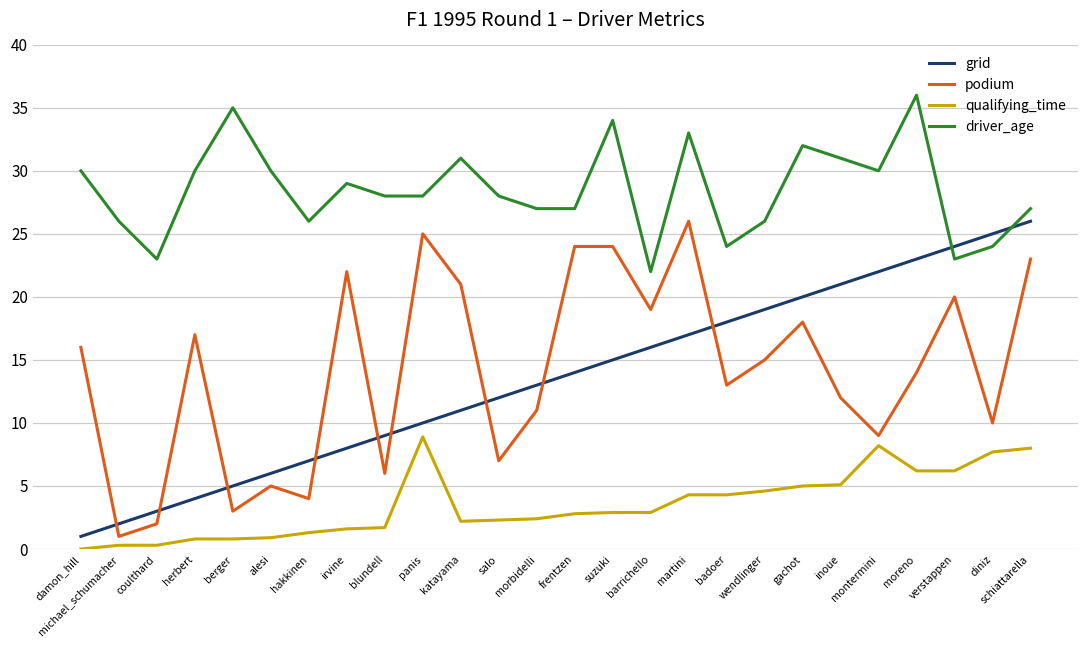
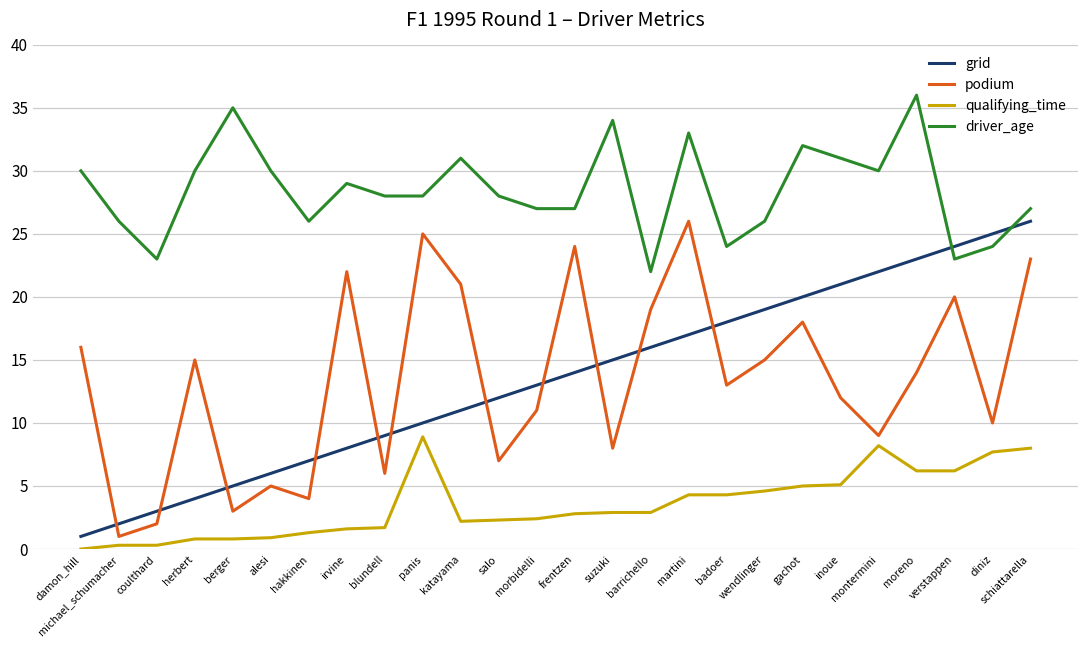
podium, herbert: 17 -> 15
podium, suzuki: 24 -> 8
